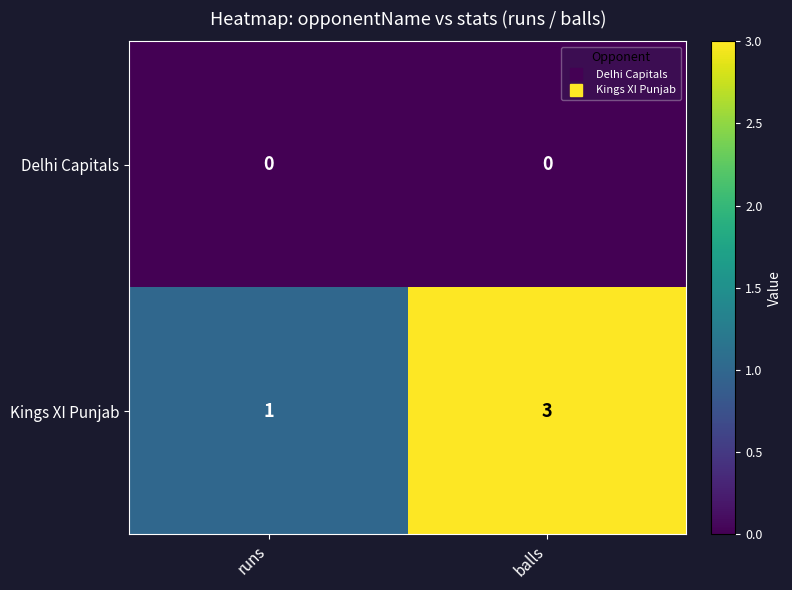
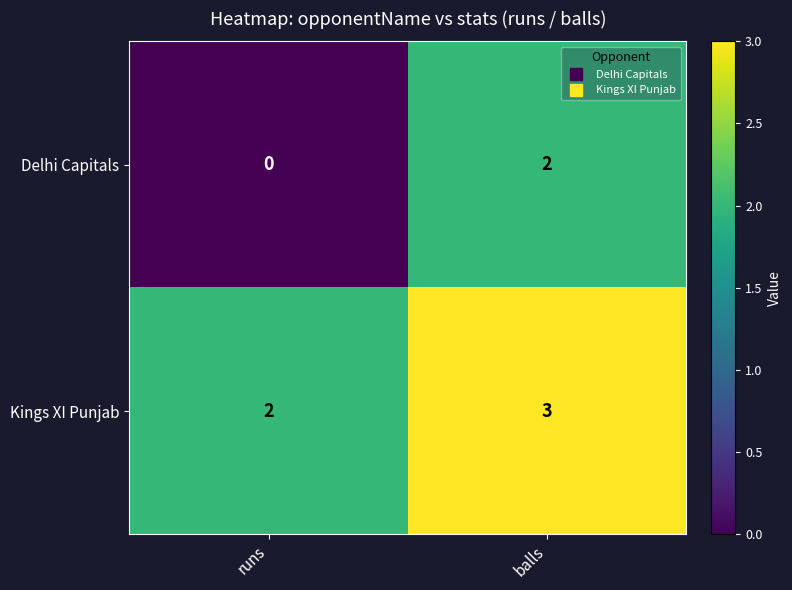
Delhi Capitals, balls: 0 -> 2
Kings XI Punjab, runs: 1 -> 2
